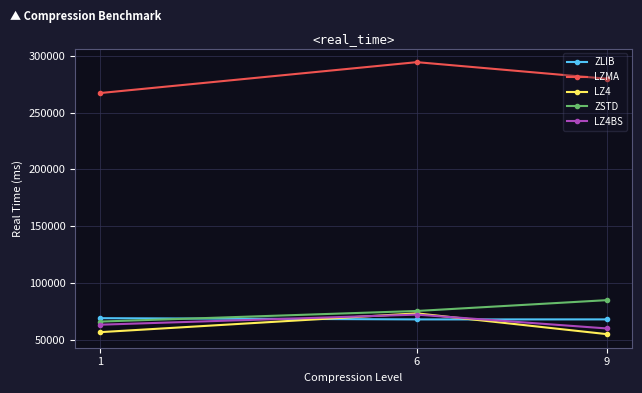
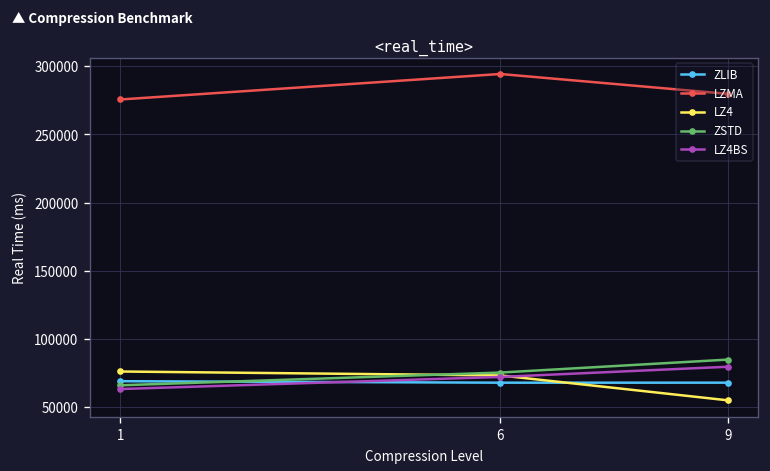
LZMA, 1: 267000 -> 276000
LZ4, 1: 57000 -> 76000
LZ4BS, 9: 60000 -> 80000
